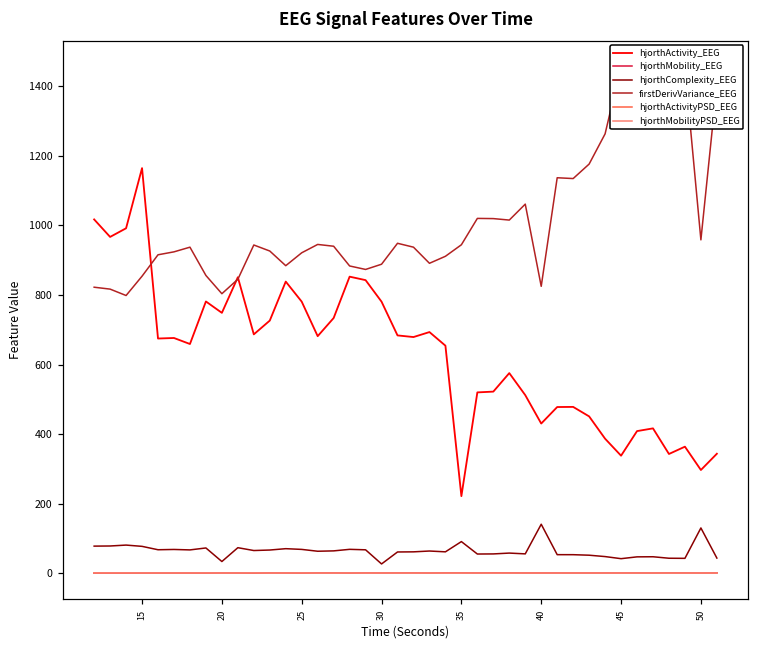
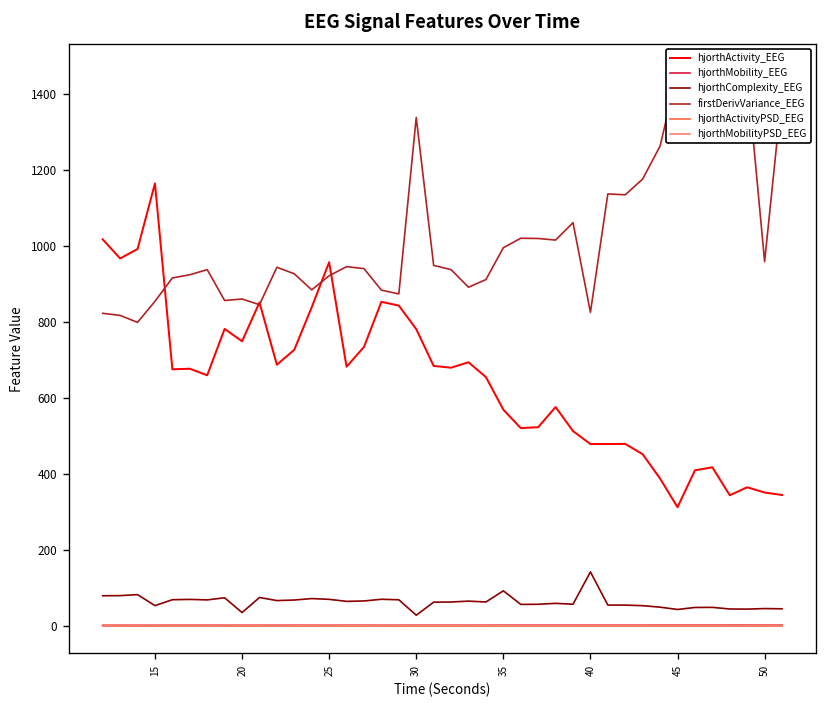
hjorthComplexity_EEG, 15: 80 -> 50
firstDerivVariance_EEG, 20: 800 -> 860
hjorthActivity_EEG, 25: 780 -> 960
firstDerivVariance_EEG, 30: 890 -> 1340
hjorthActivity_EEG, 35: 220 -> 570
firstDerivVariance_EEG, 35: 940 -> 990
hjorthActivity_EEG, 40: 430 -> 480
hjorthActivity_EEG, 45: 340 -> 310
hjorthActivity_EEG, 50: 300 -> 350
hjorthComplexity_EEG, 50: 130 -> 40
